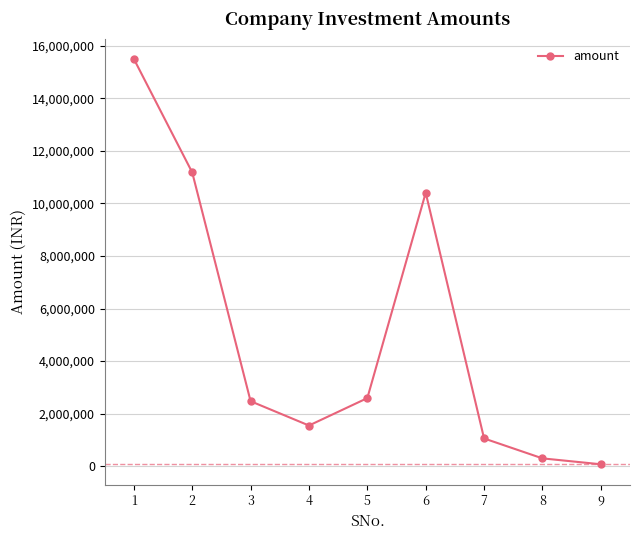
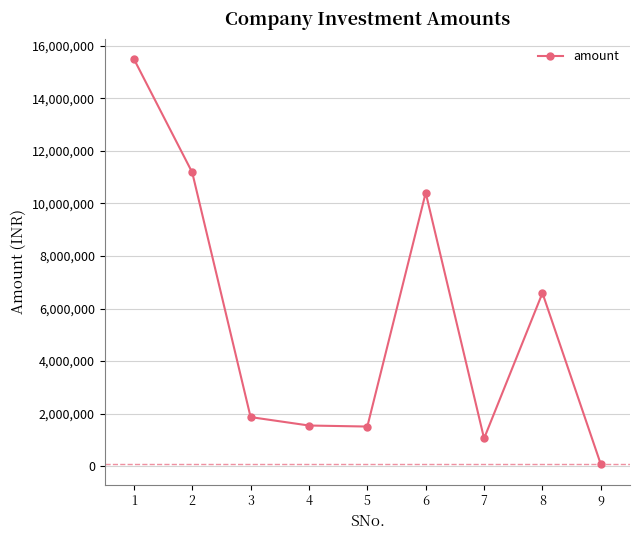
3: 2,500,000 -> 1,900,000
5: 2,600,000 -> 1,500,000
8: 300,000 -> 6,600,000
